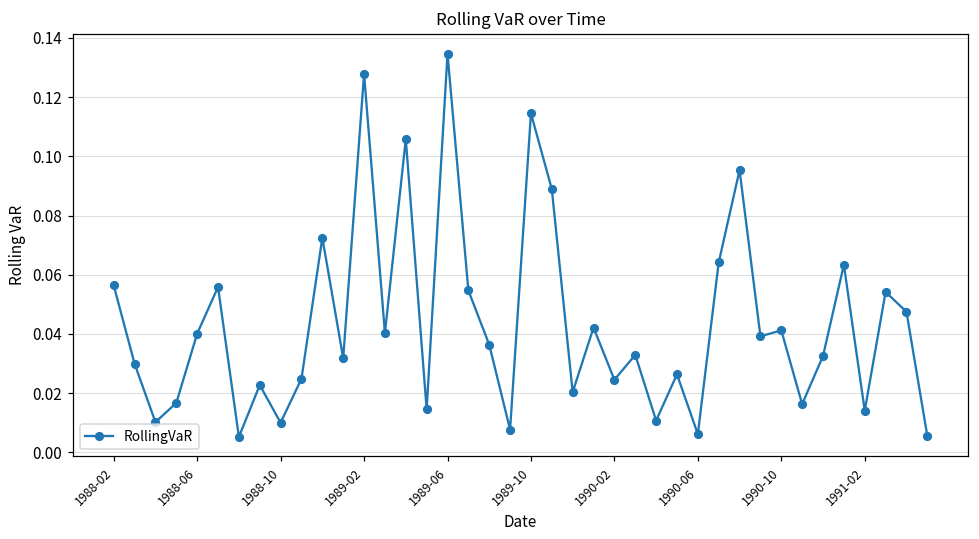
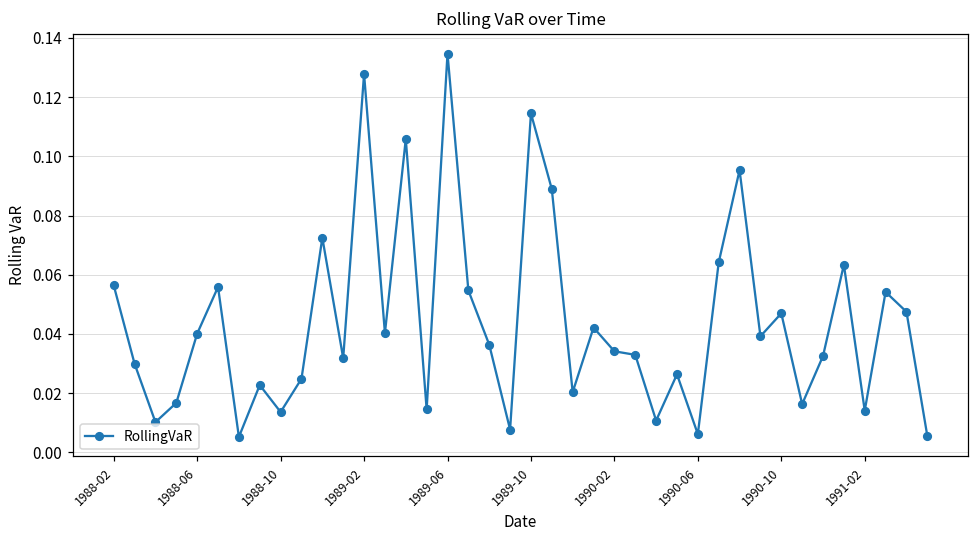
1988-10: 0.010 -> 0.014
1990-02: 0.024 -> 0.034
1990-10: 0.041 -> 0.047
